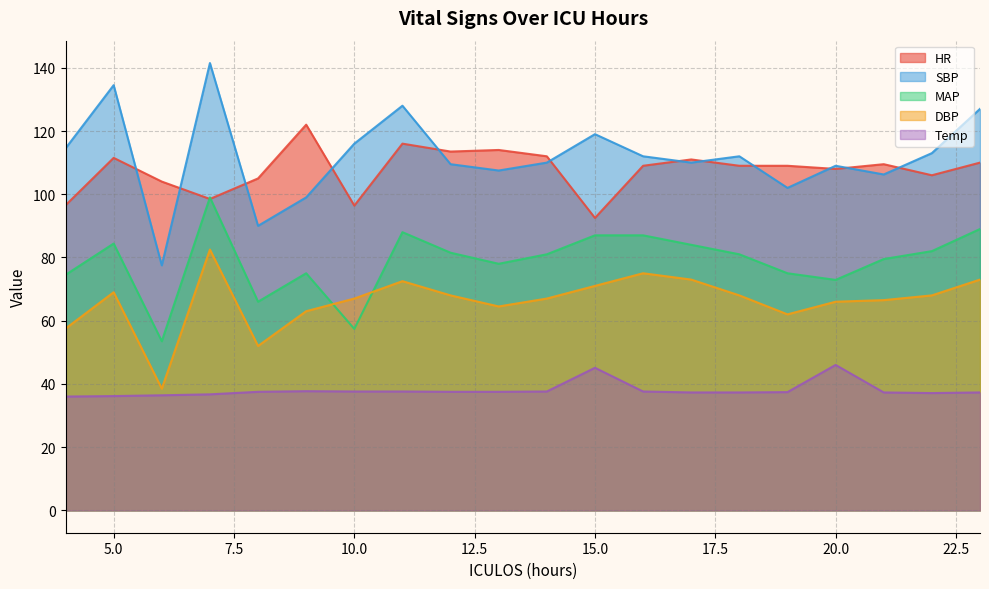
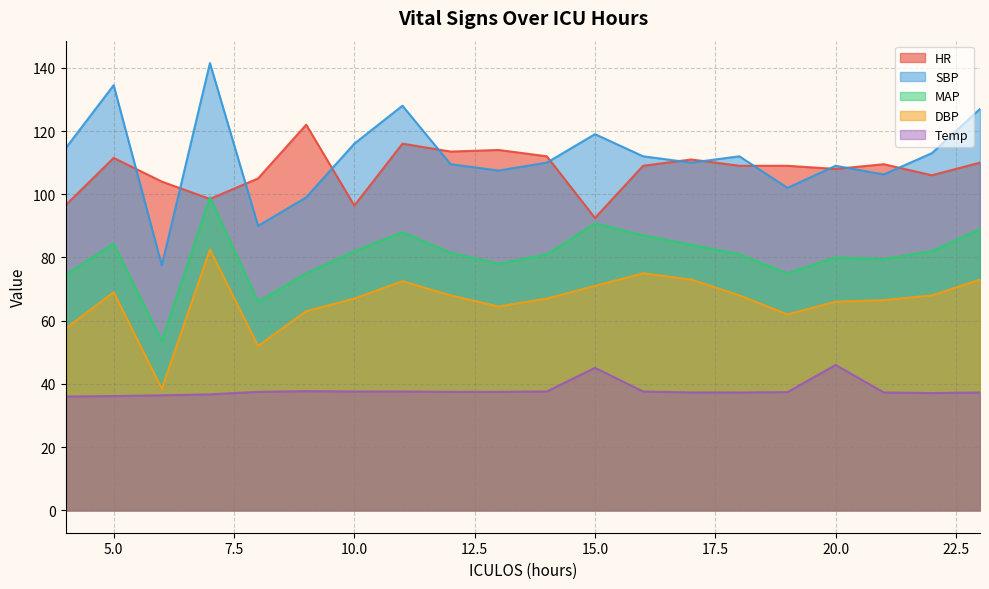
MAP, 10.0: 57 -> 82
MAP, 15.0: 87 -> 91
MAP, 20.0: 73 -> 80
